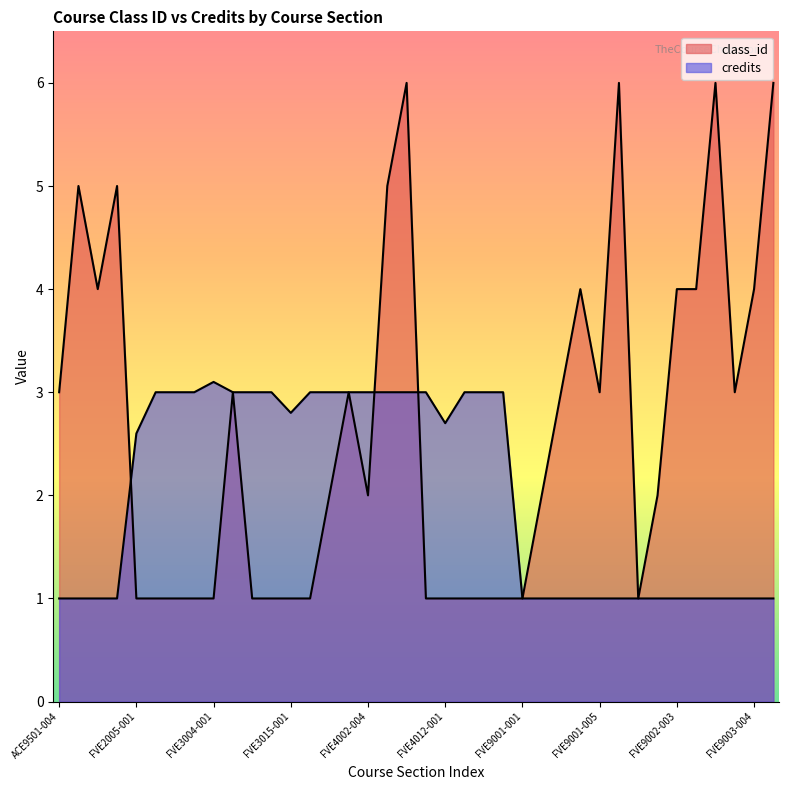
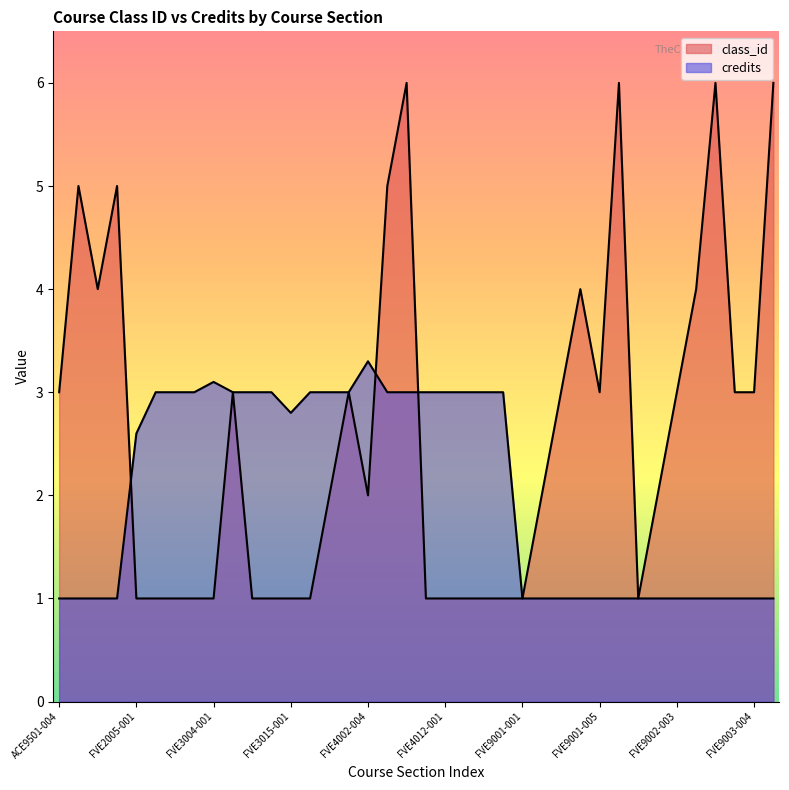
credits, FVE4002-004: 3.0 -> 3.3
credits, FVE4012-001: 2.7 -> 3.0
class_id, FVE9002-003: 4 -> 3
class_id, FVE9003-004: 4 -> 3
